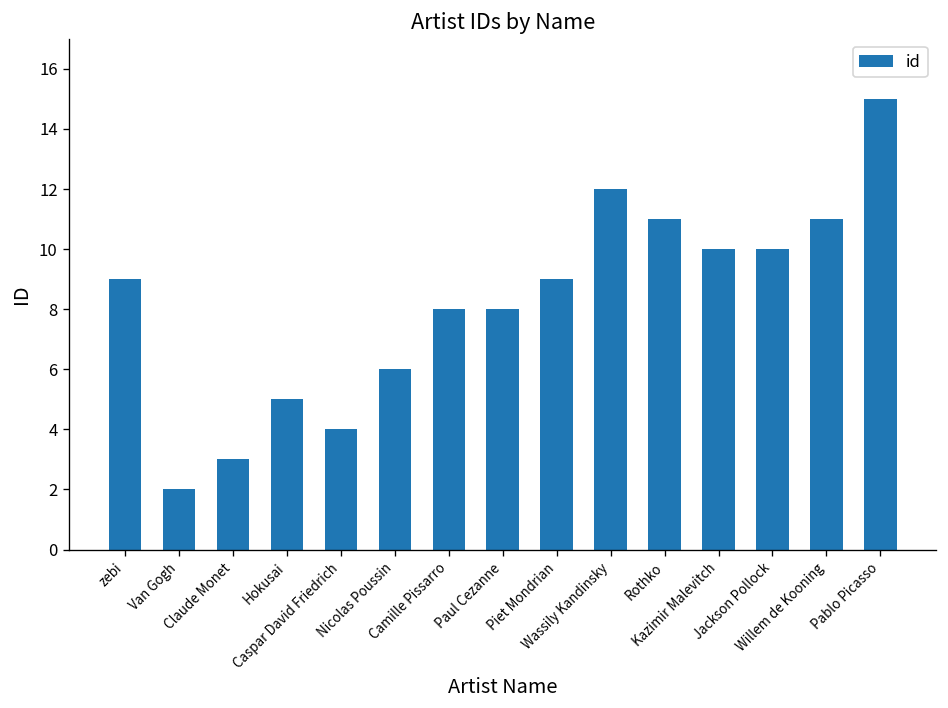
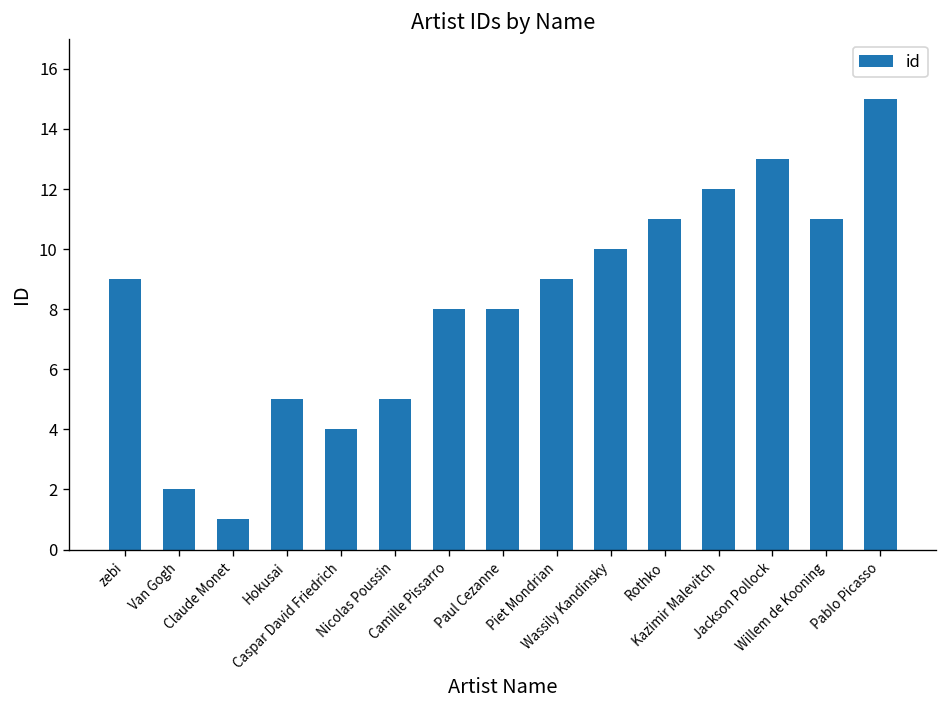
Claude Monet: 3 -> 1
Nicolas Poussin: 6 -> 5
Wassily Kandinsky: 12 -> 10
Kazimir Malevitch: 10 -> 12
Jackson Pollock: 10 -> 13
